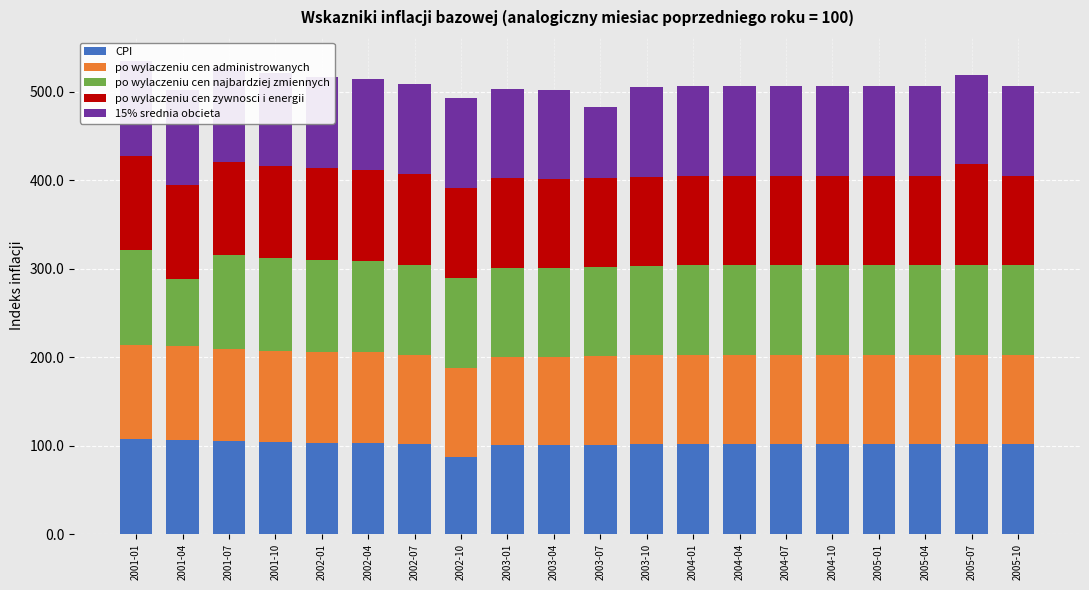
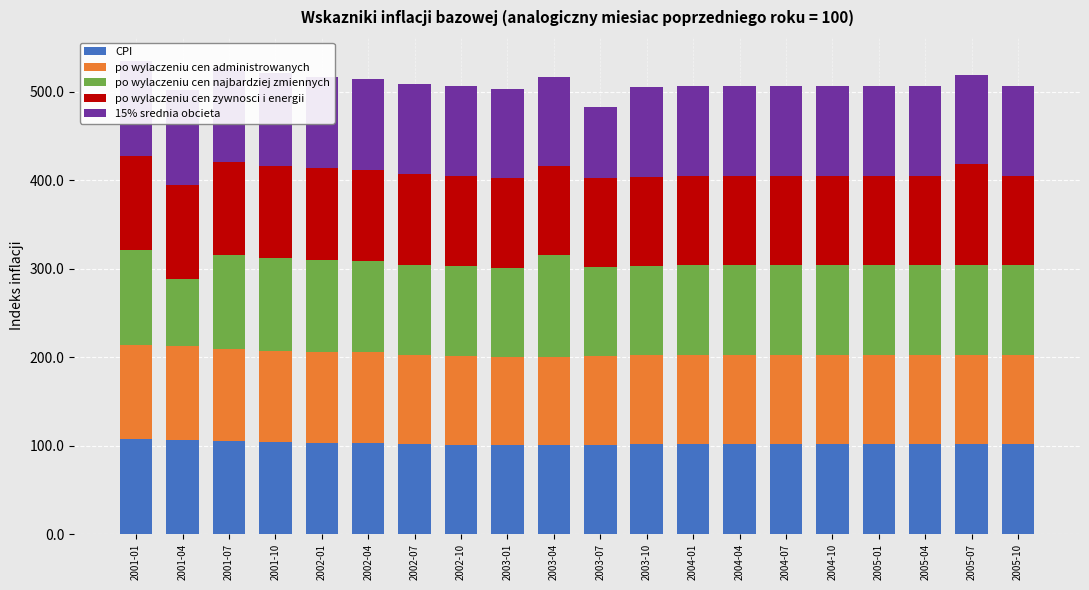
CPI, 2002-10: 90 -> 100
po wylaczeniu cen najbardziej zmiennych, 2003-04: 100 -> 120
